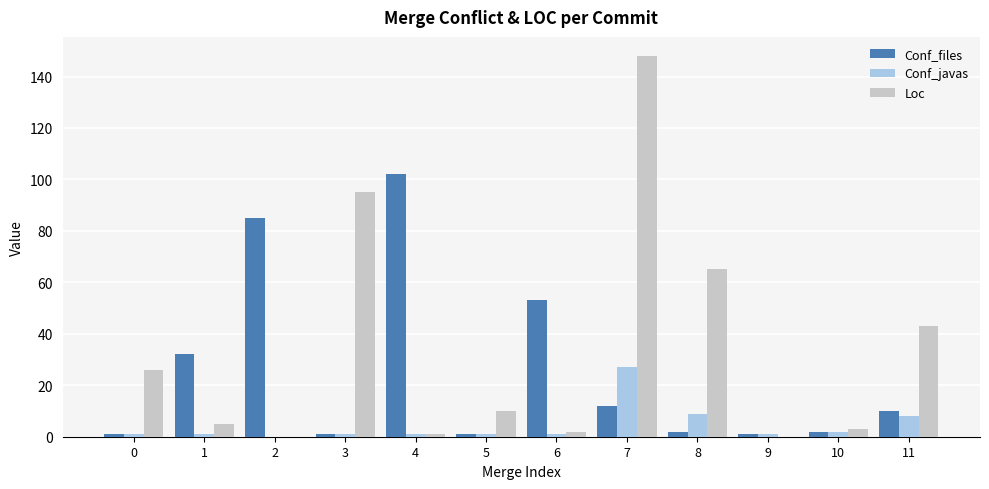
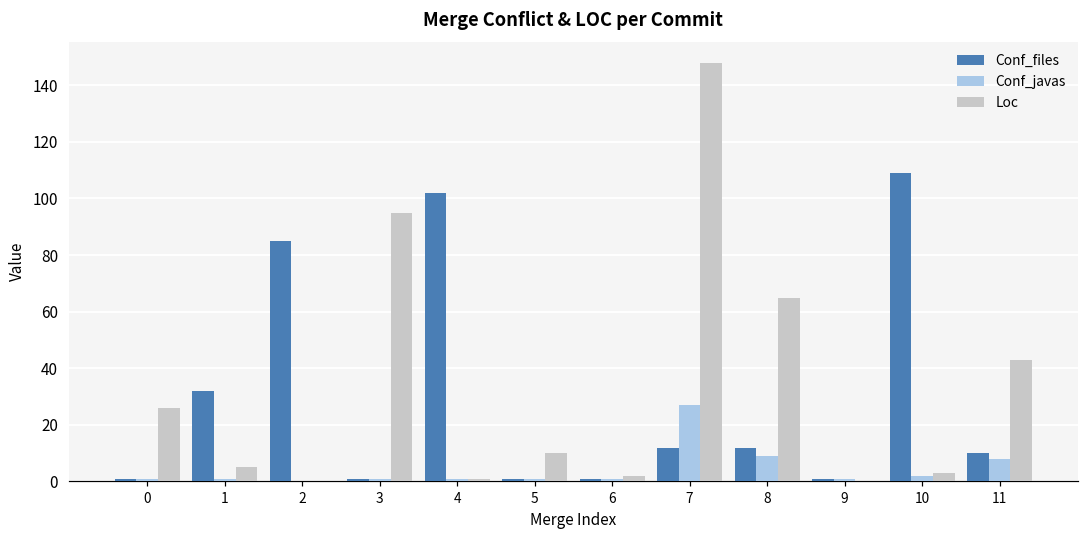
Conf_files, 6: 53 -> 1
Conf_files, 8: 2 -> 12
Conf_files, 10: 2 -> 109
